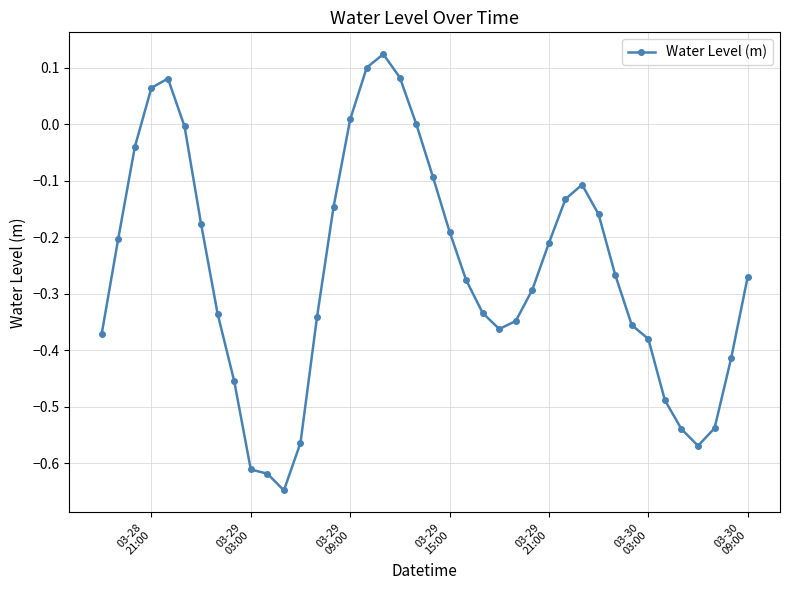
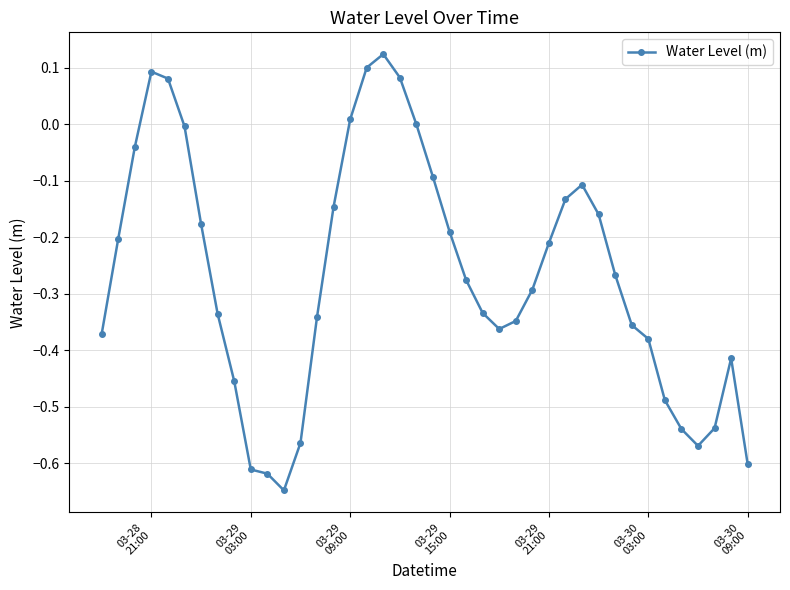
03-28 21:00: 0.06 -> 0.09
03-30 09:00: -0.27 -> -0.60
